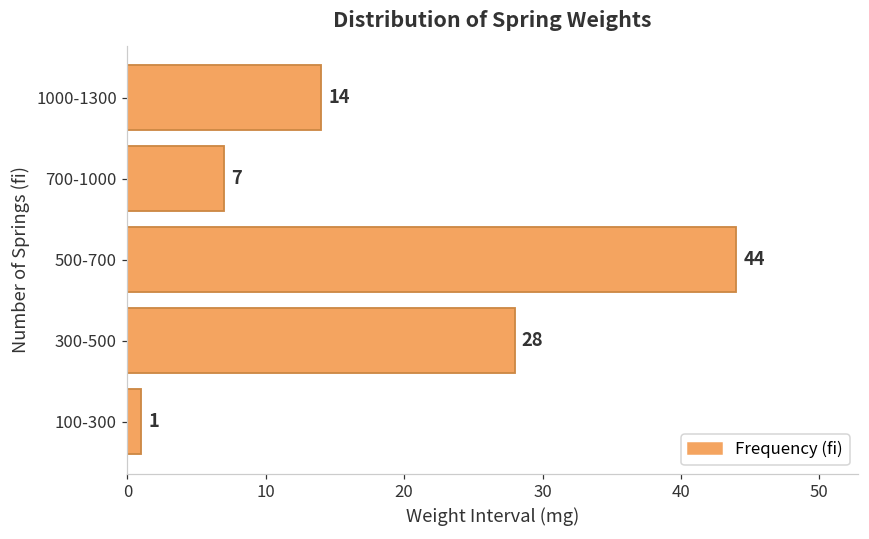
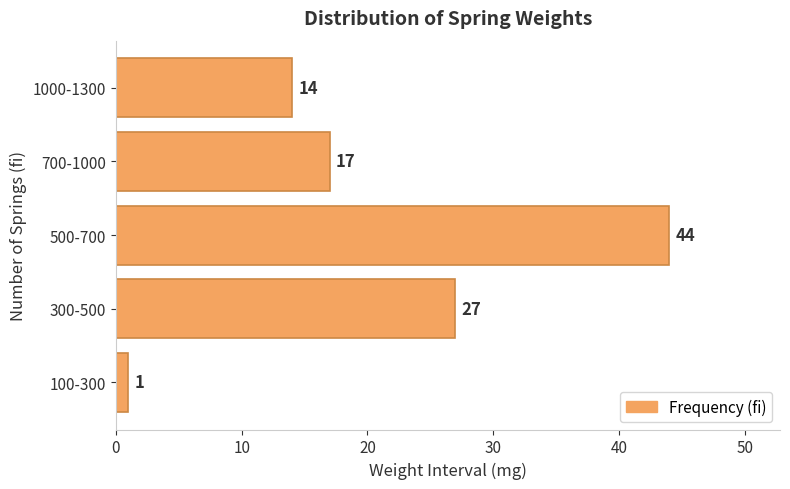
700-1000: 7 -> 17
300-500: 28 -> 27
